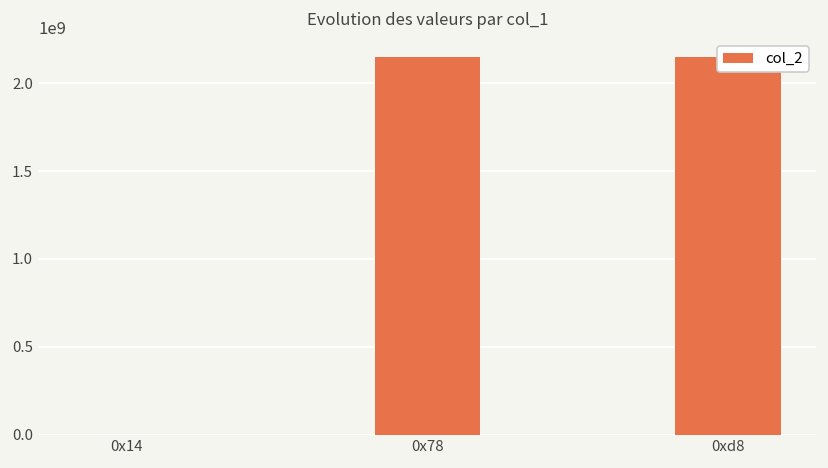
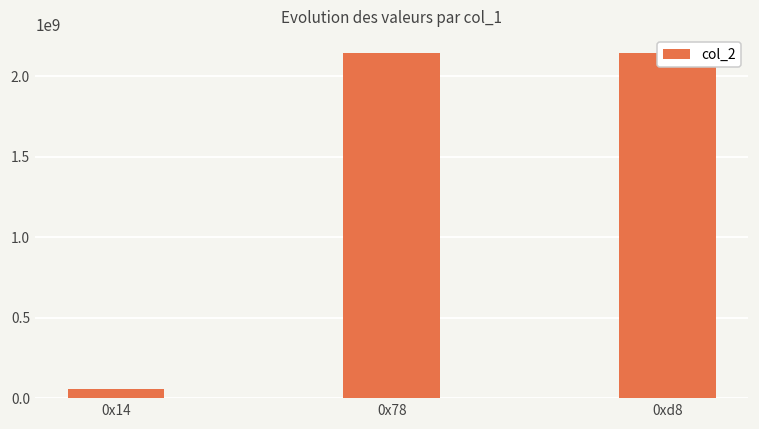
0x14: 0 -> 60000000
